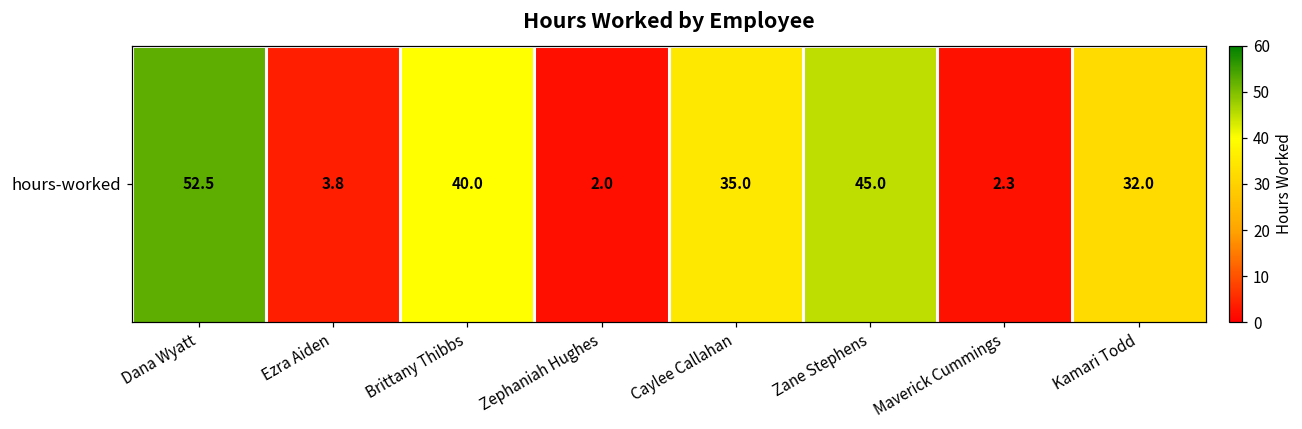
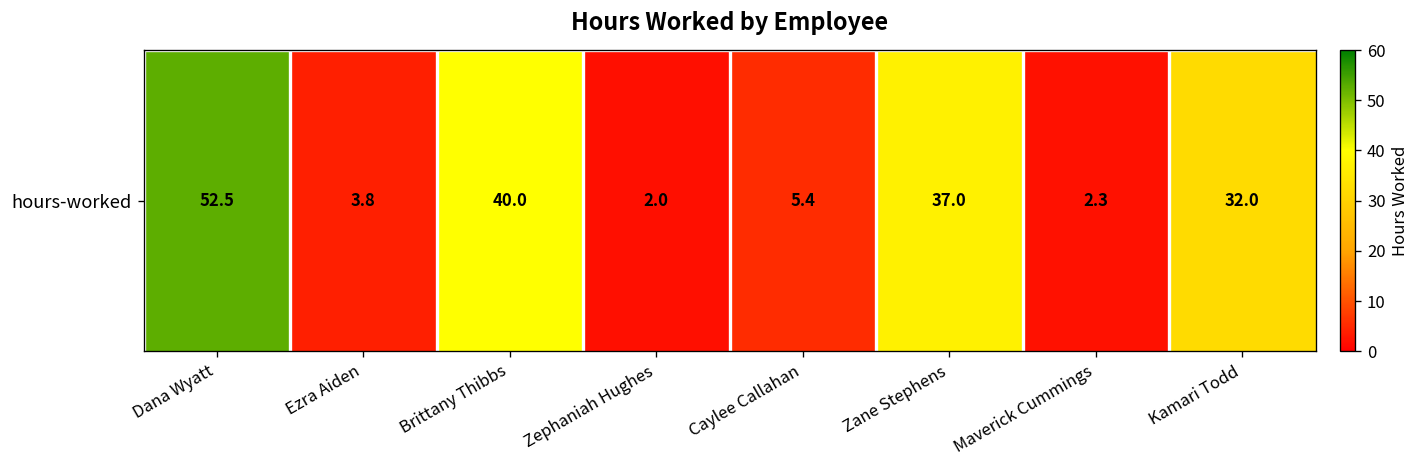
hours-worked, Caylee Callahan: 35.0 -> 5.4
hours-worked, Zane Stephens: 45.0 -> 37.0
